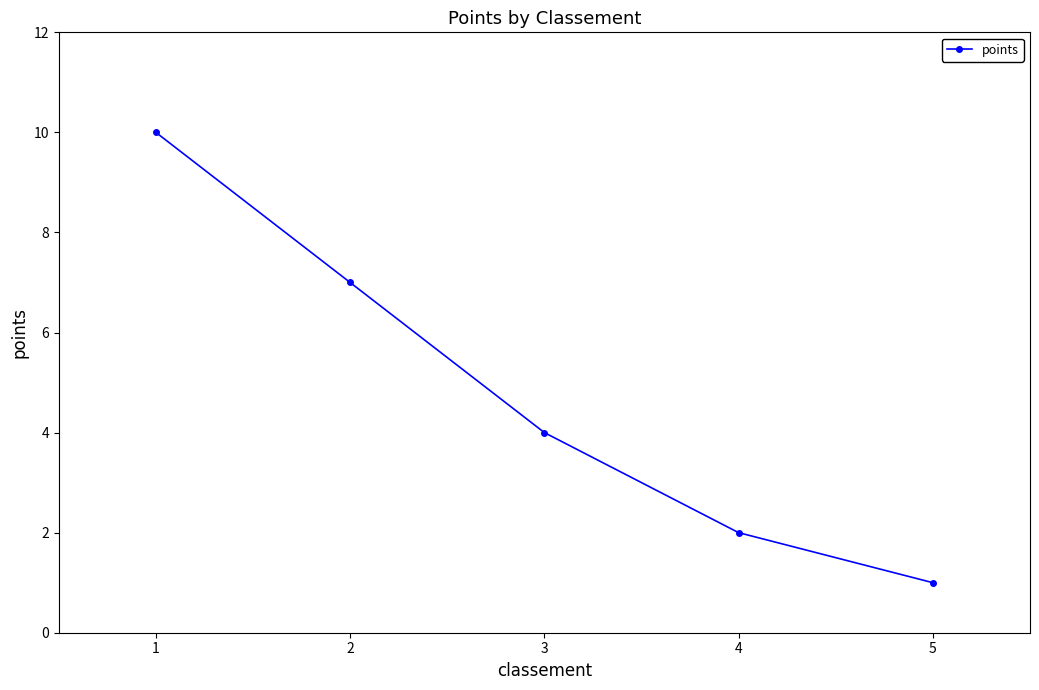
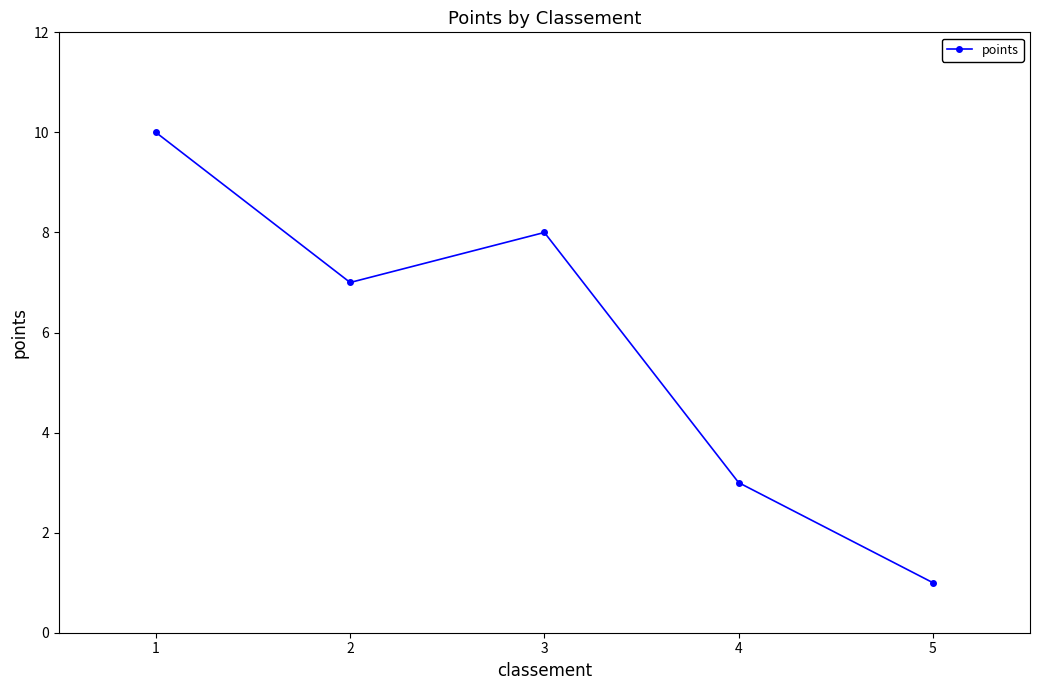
3: 4 -> 8
4: 2 -> 3
